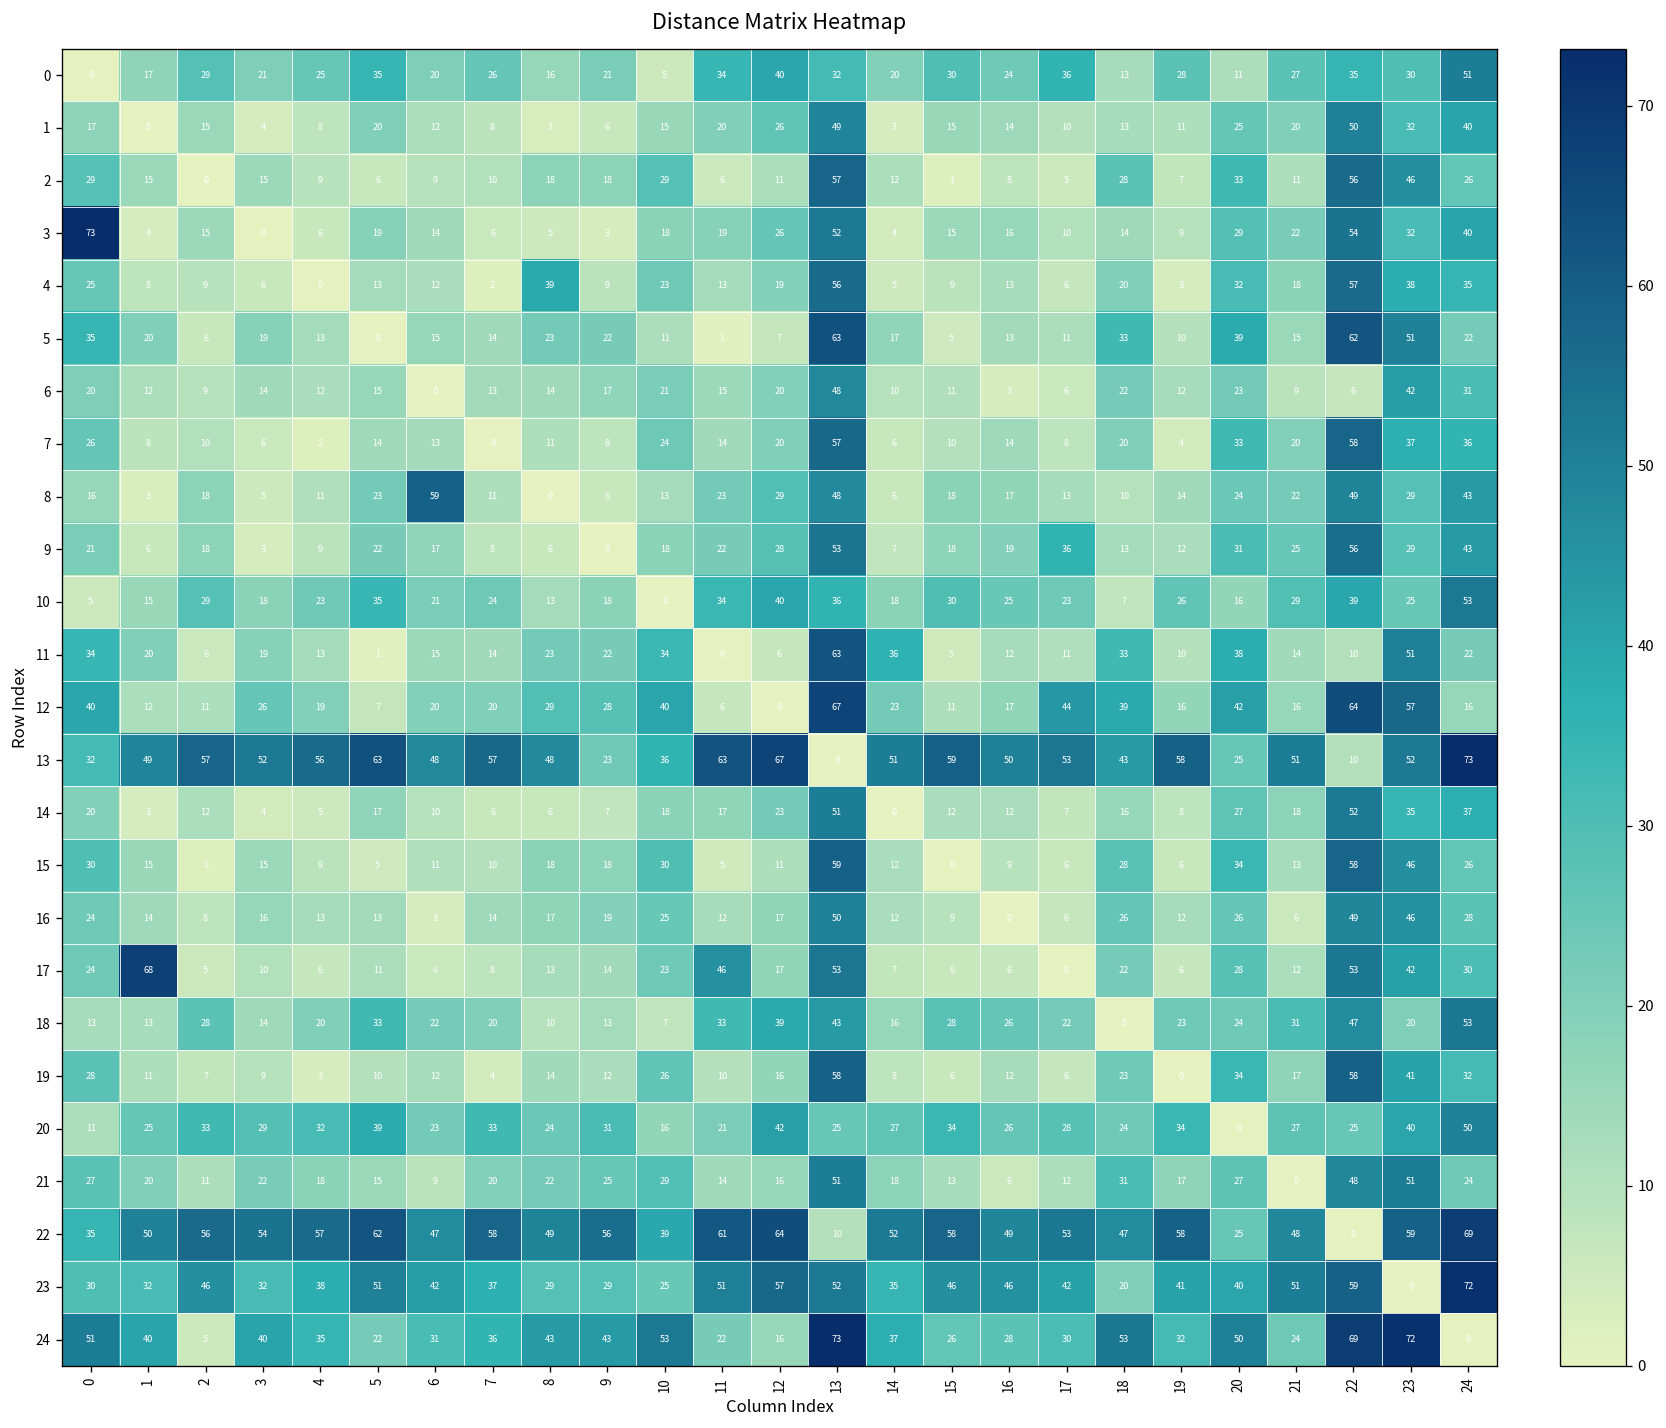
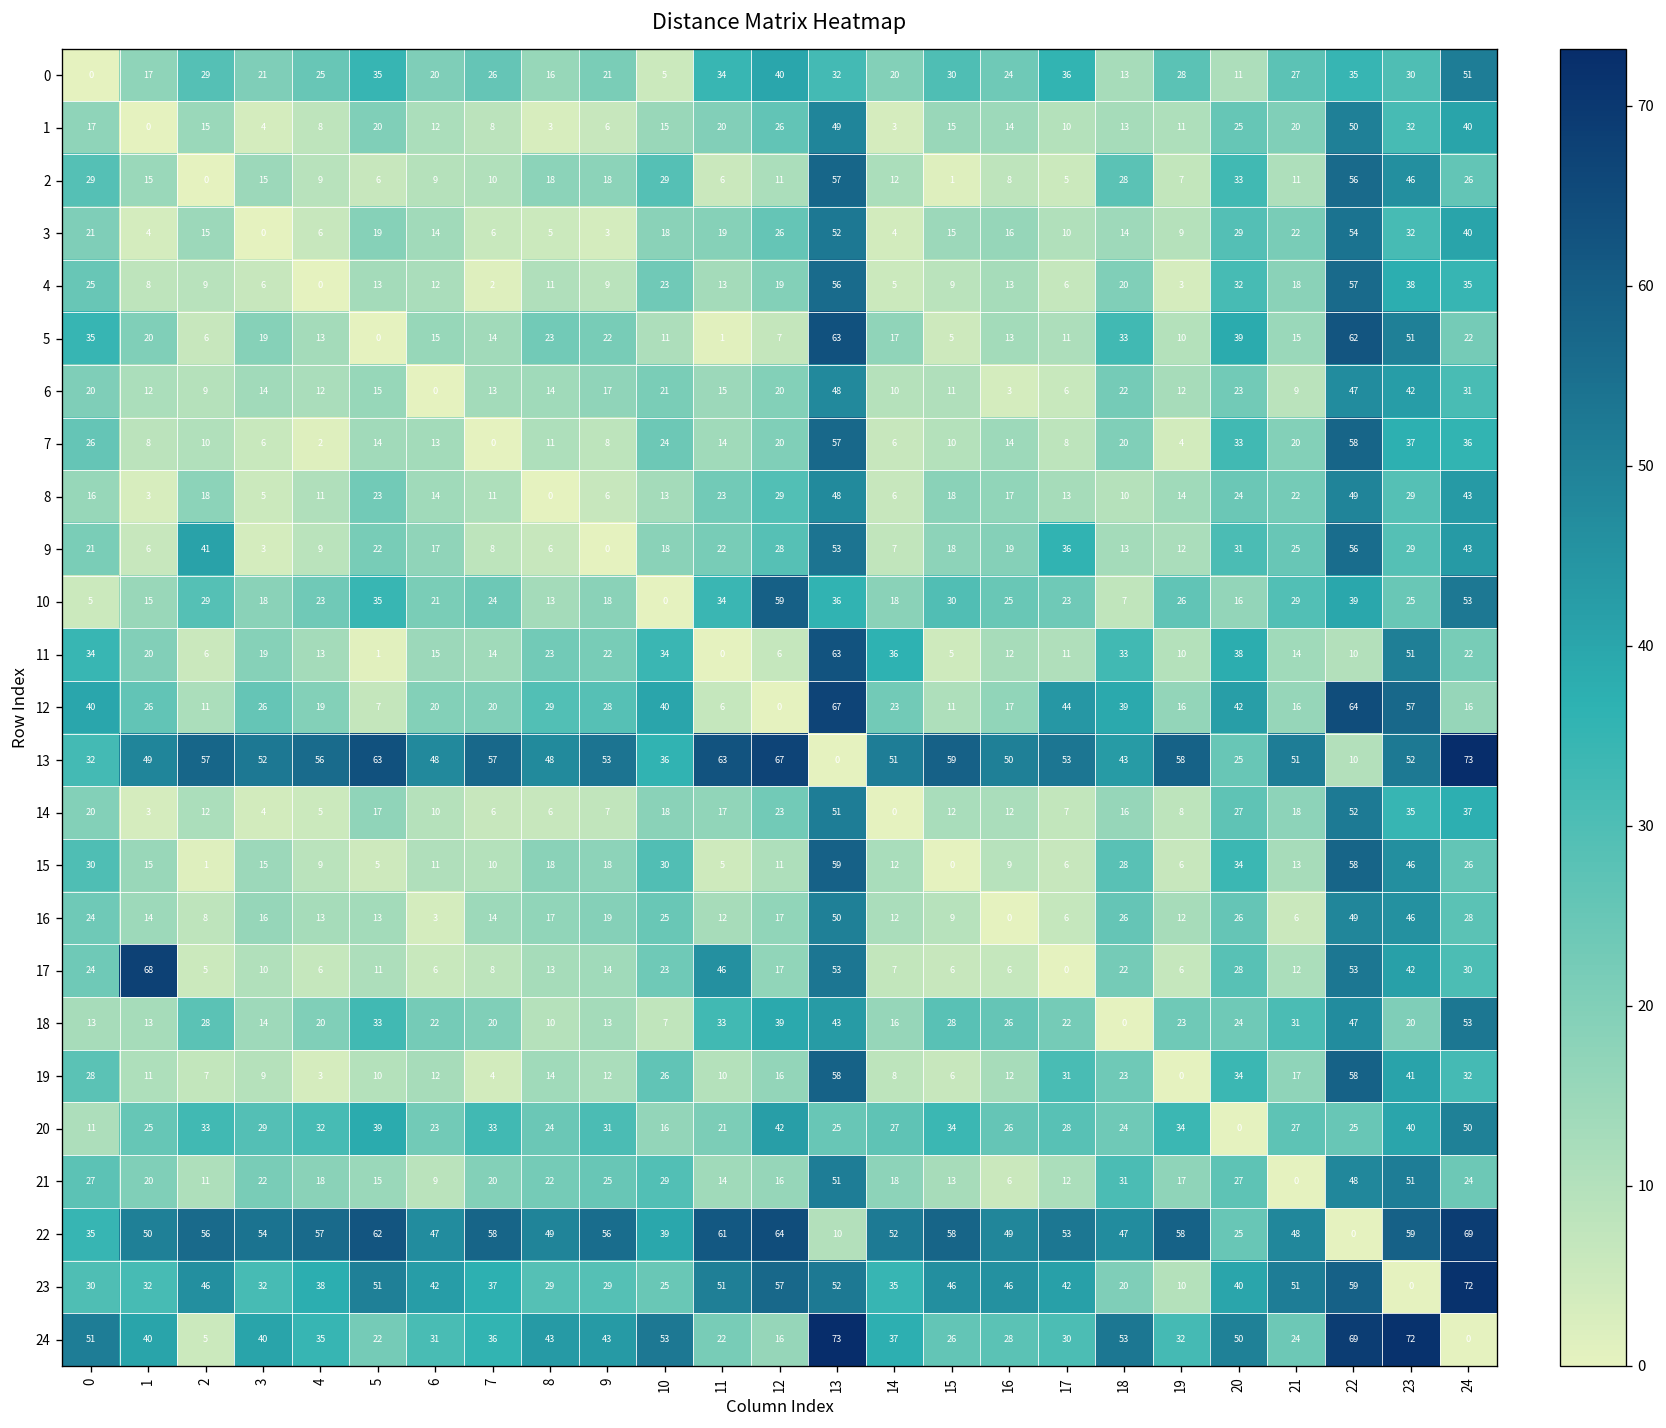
3, 0: 73 -> 21
4, 8: 39 -> 11
6, 22: 6 -> 47
8, 6: 59 -> 14
9, 2: 18 -> 41
10, 12: 40 -> 59
12, 1: 12 -> 26
13, 9: 23 -> 53
19, 17: 6 -> 31
23, 19: 41 -> 10
